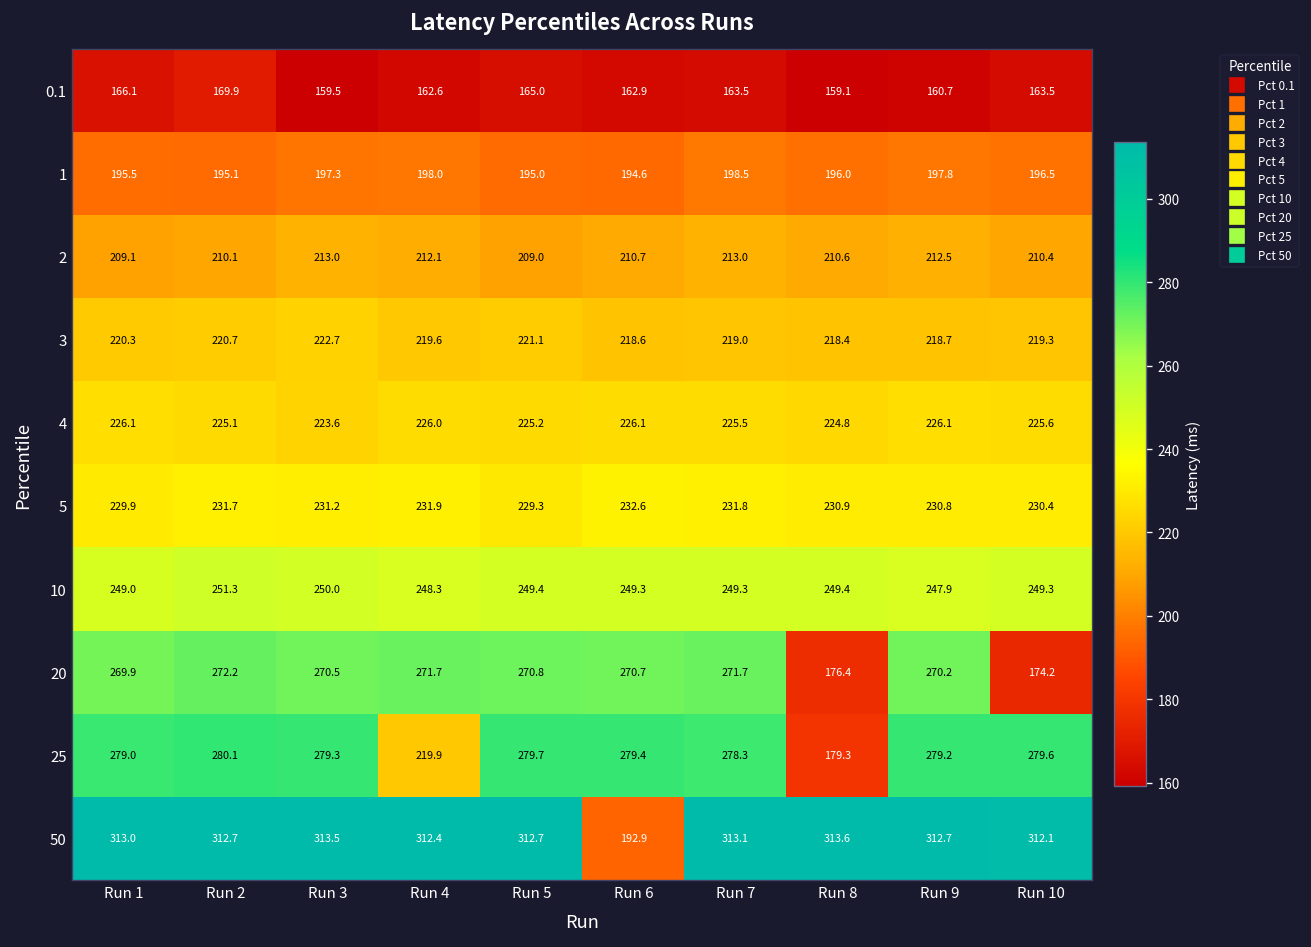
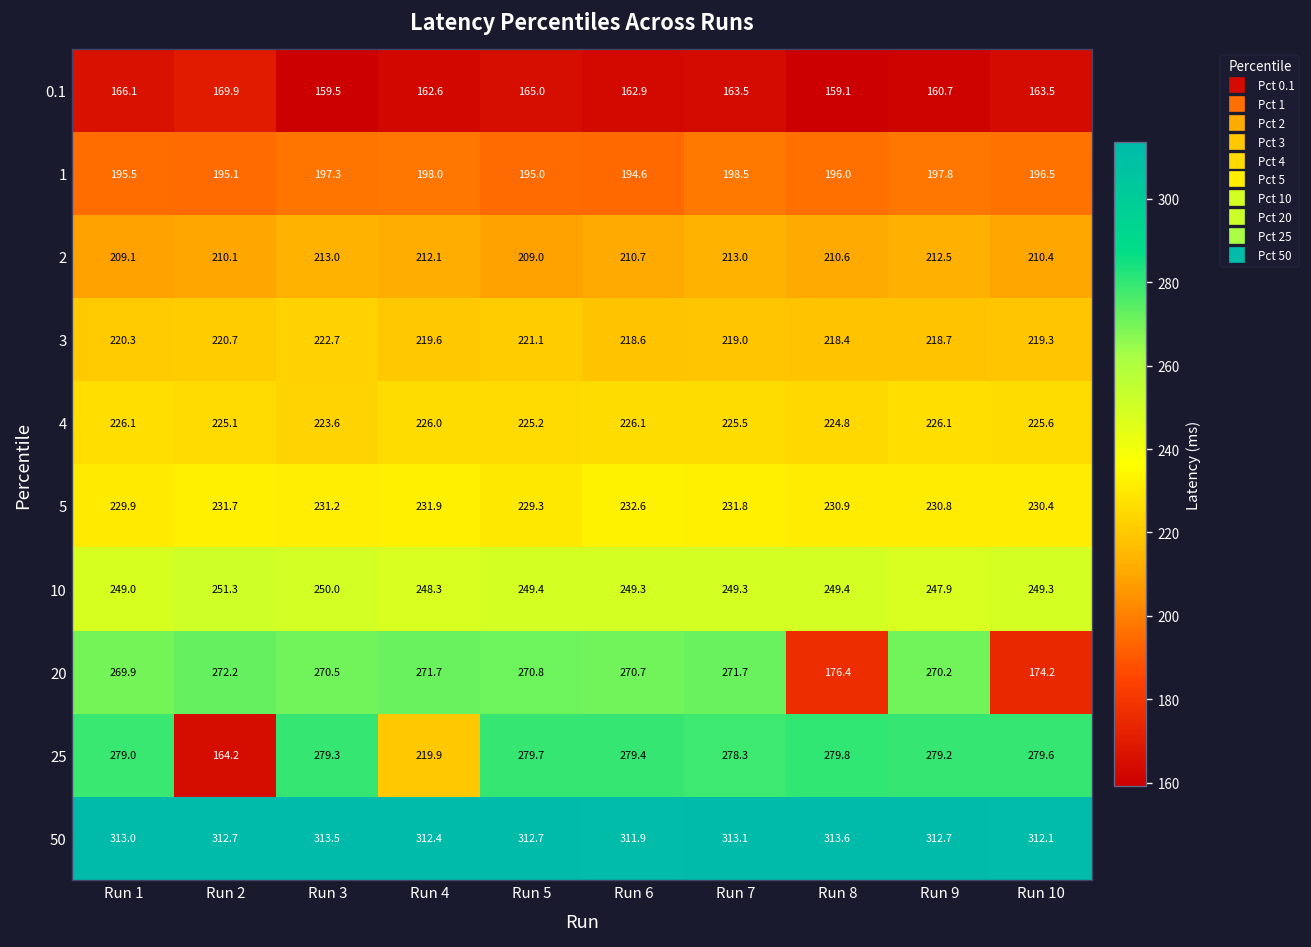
25, Run 2: 280.1 -> 164.2
25, Run 8: 179.3 -> 279.8
50, Run 6: 192.9 -> 311.9
